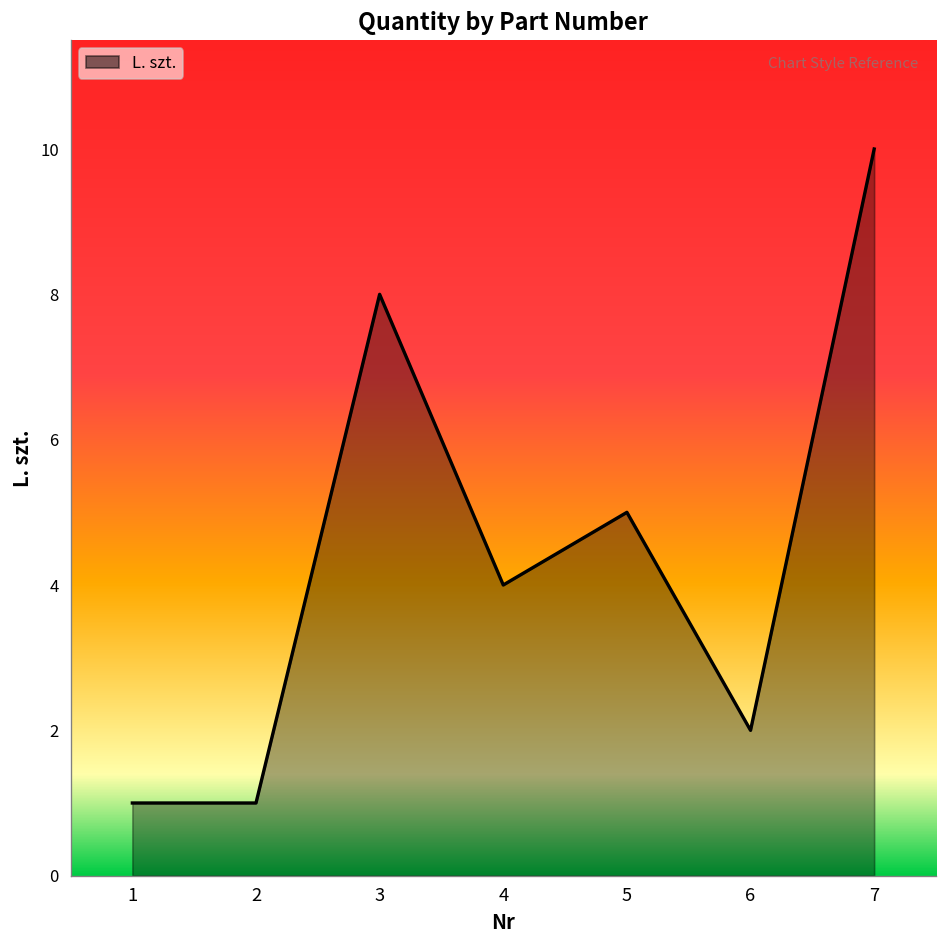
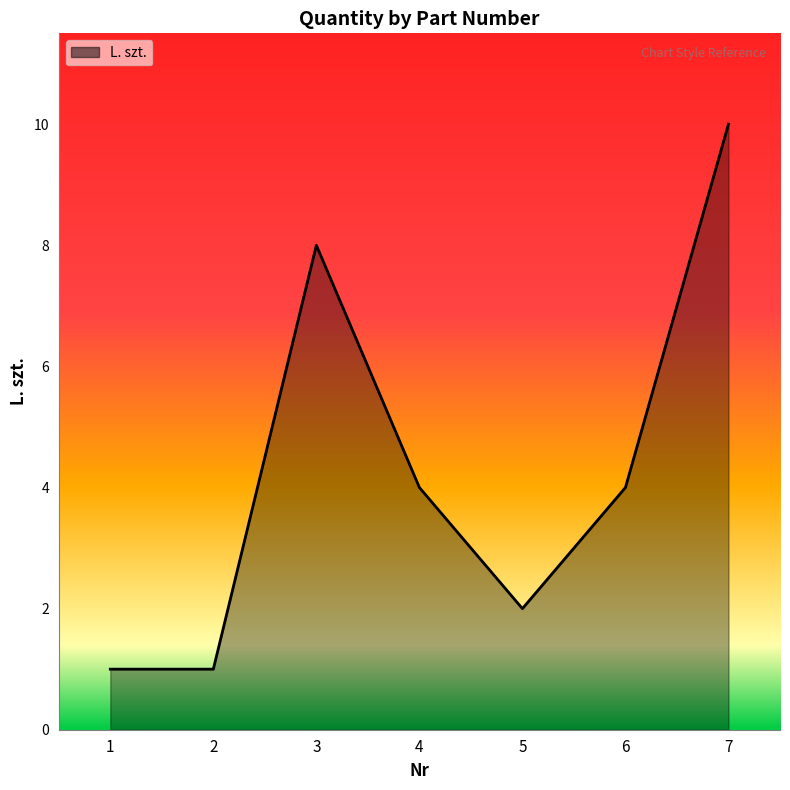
5: 5 -> 2
6: 2 -> 4
